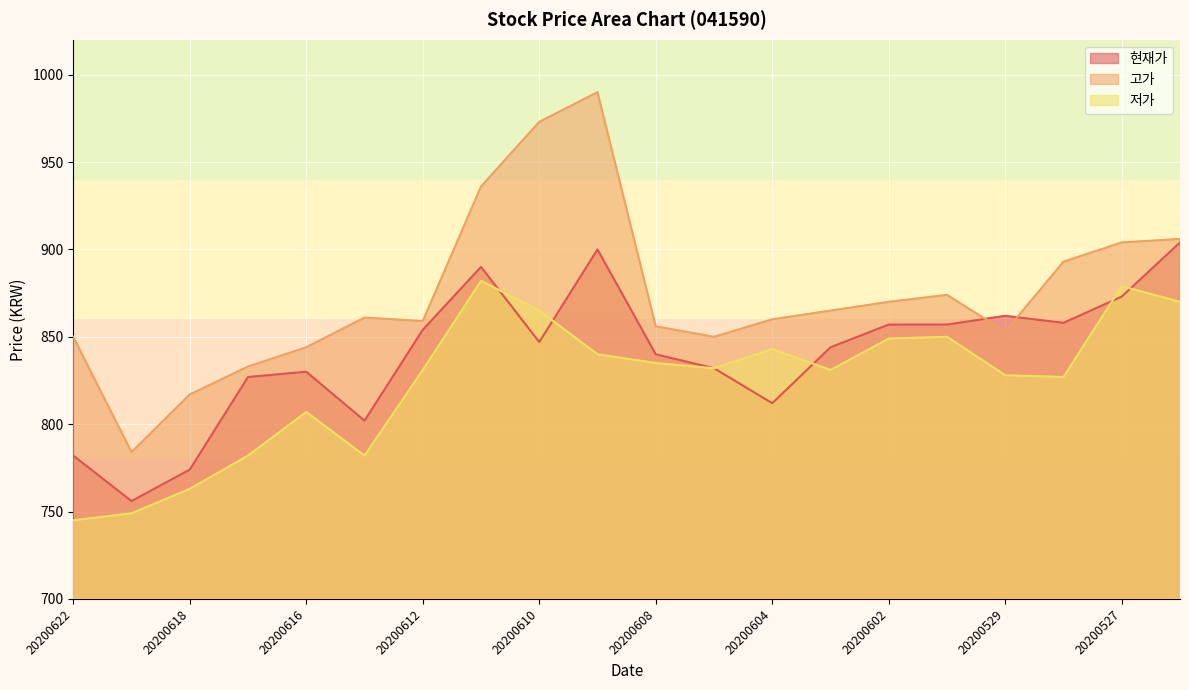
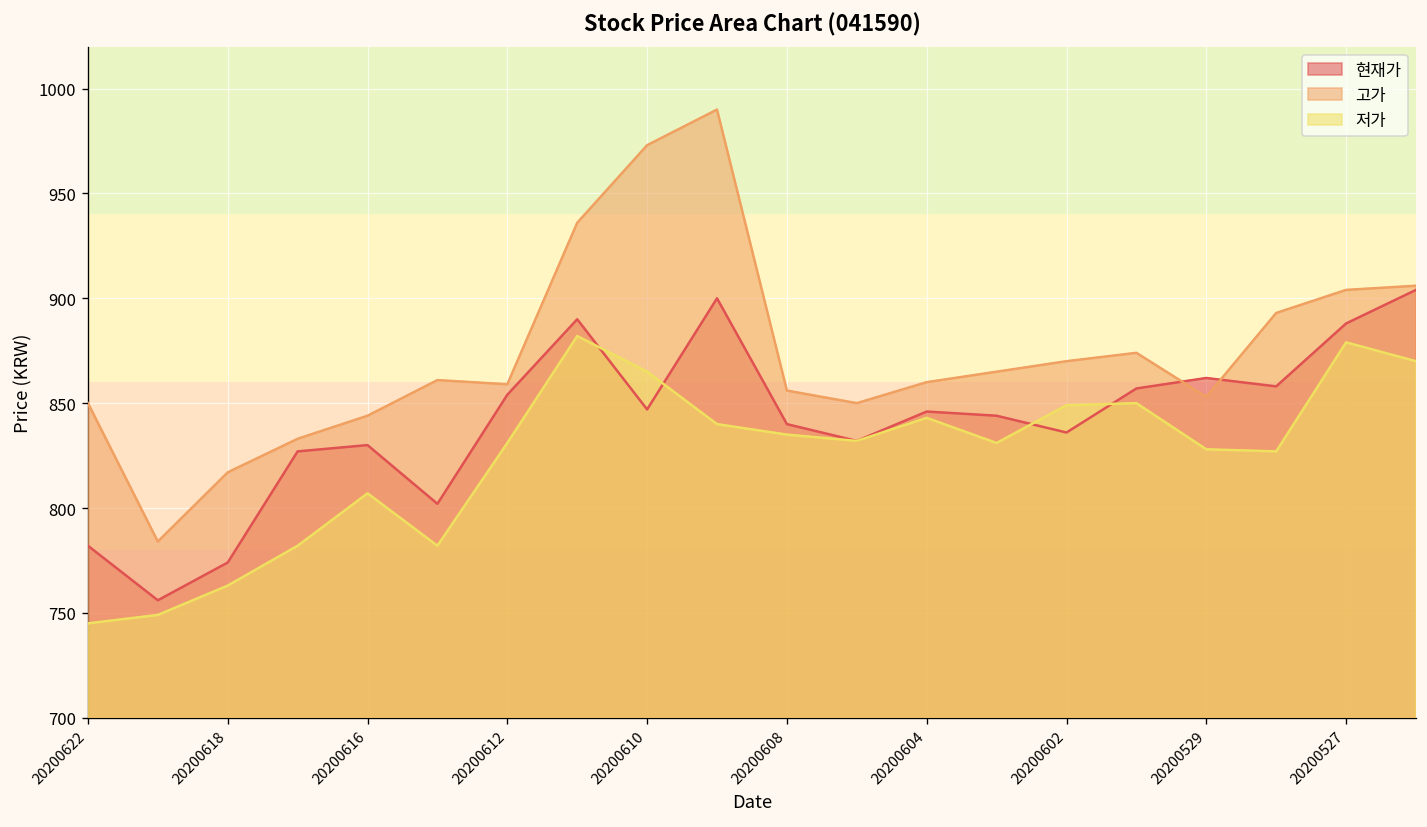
현재가, 20200604: 812 -> 846
현재가, 20200602: 857 -> 836
현재가, 20200527: 873 -> 888
